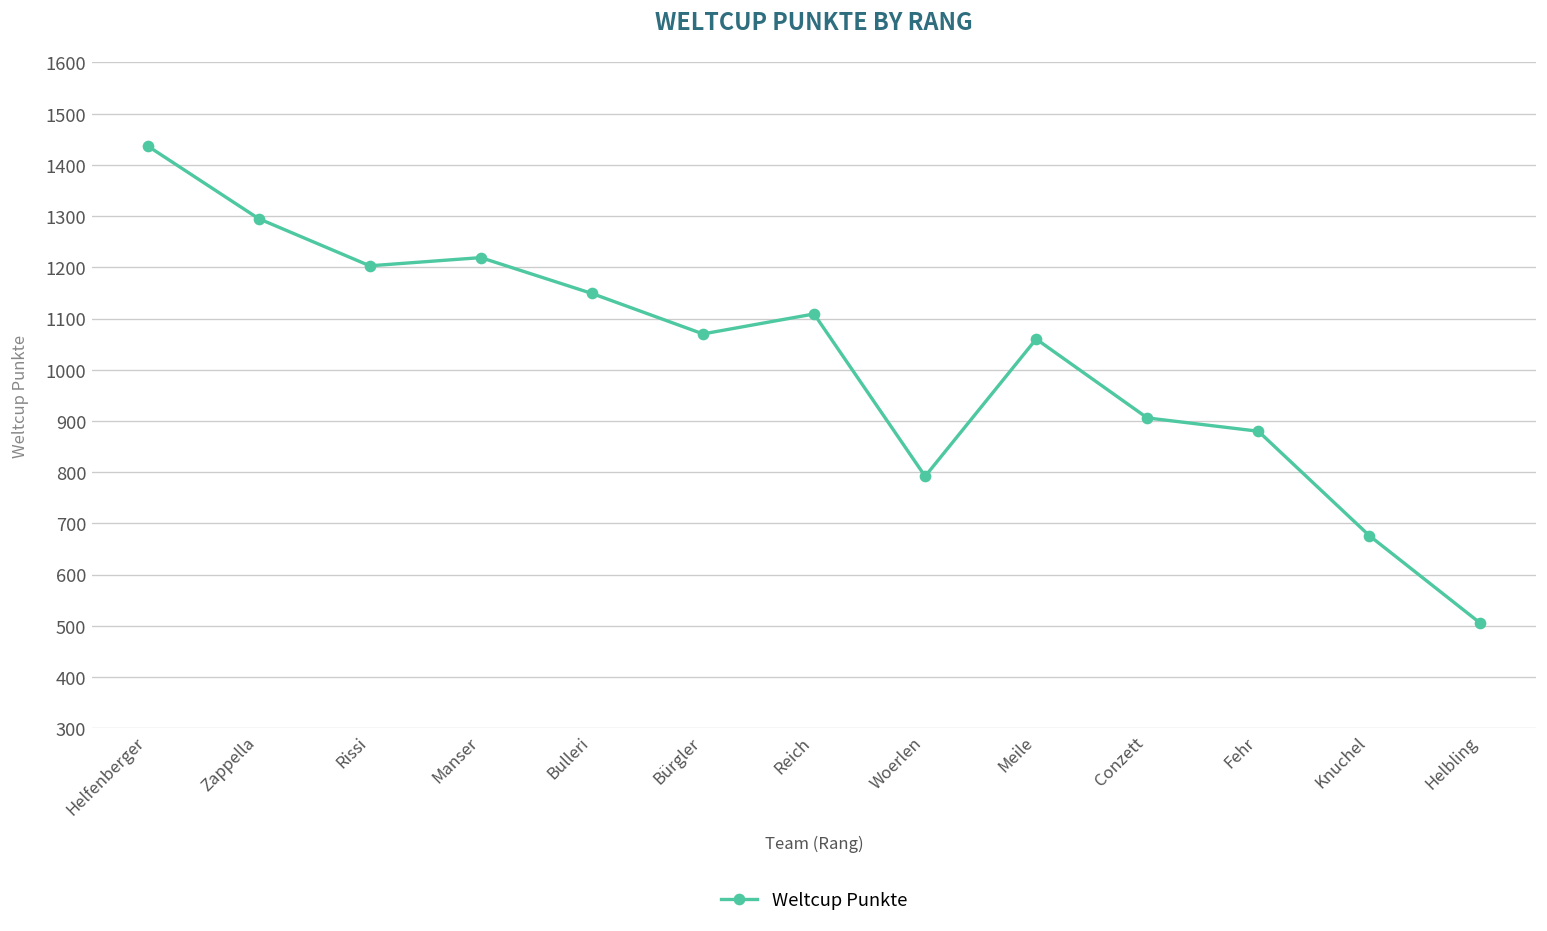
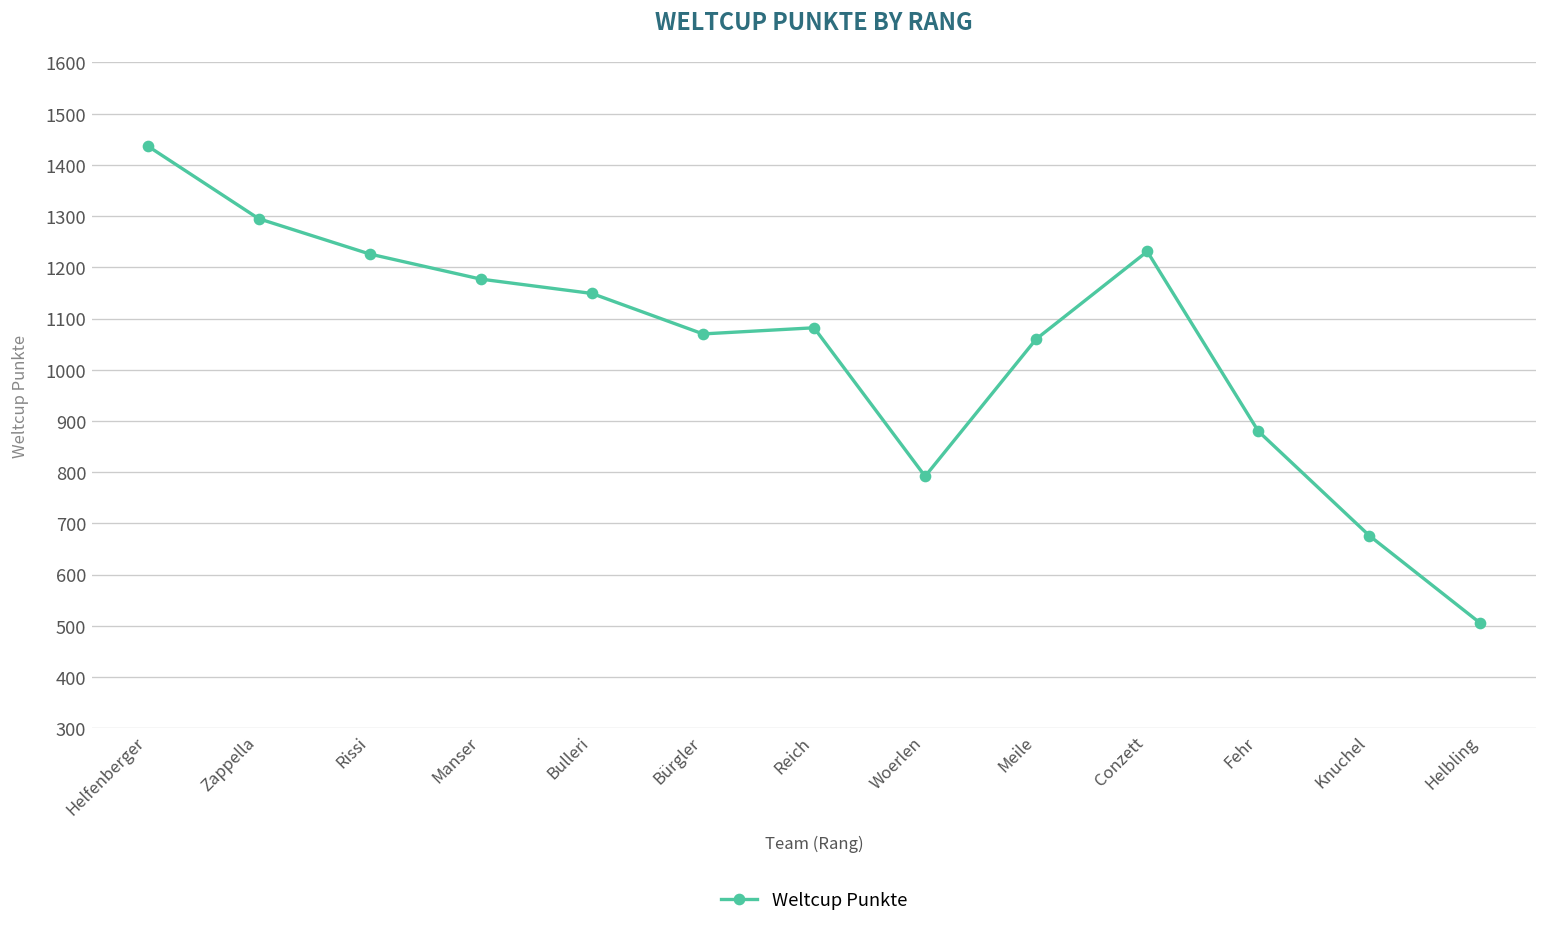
Rissi: 1200 -> 1230
Manser: 1220 -> 1180
Reich: 1110 -> 1080
Conzett: 910 -> 1230
